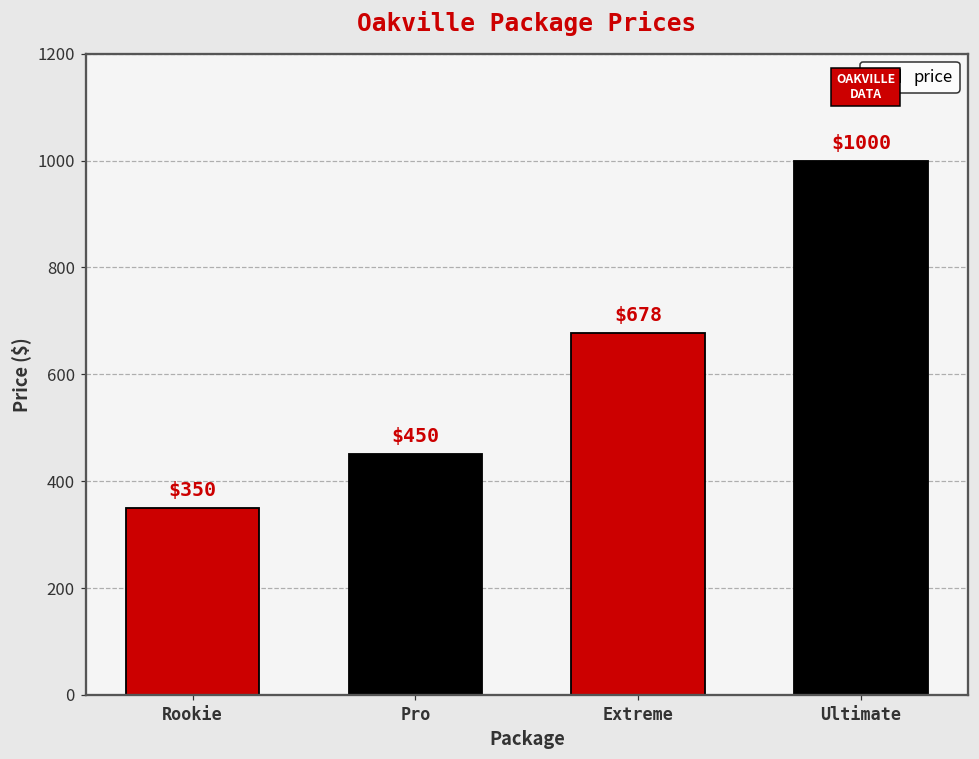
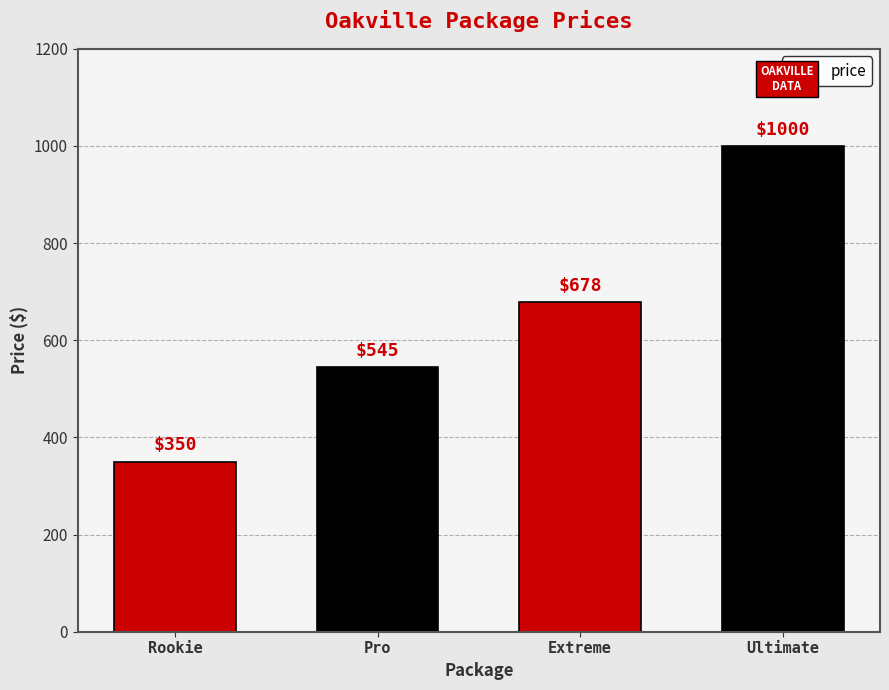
Pro: $450 -> $545
